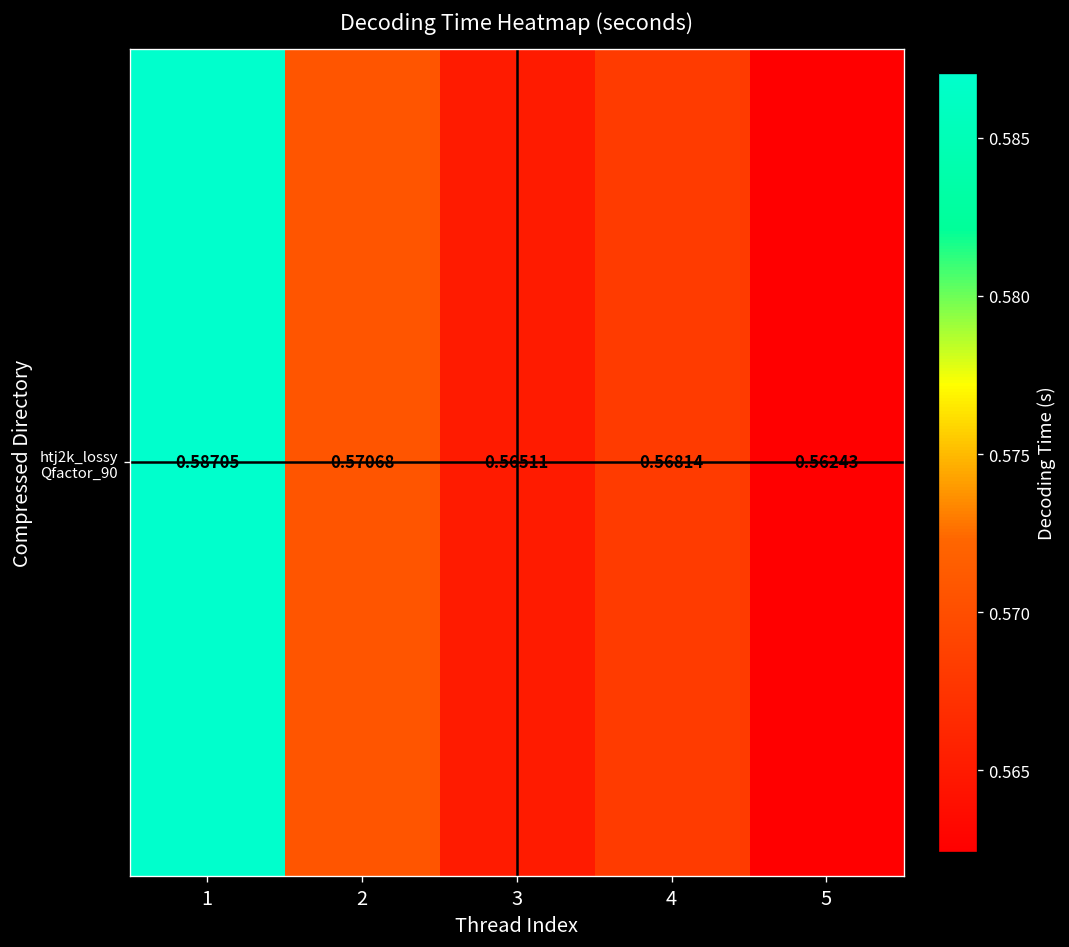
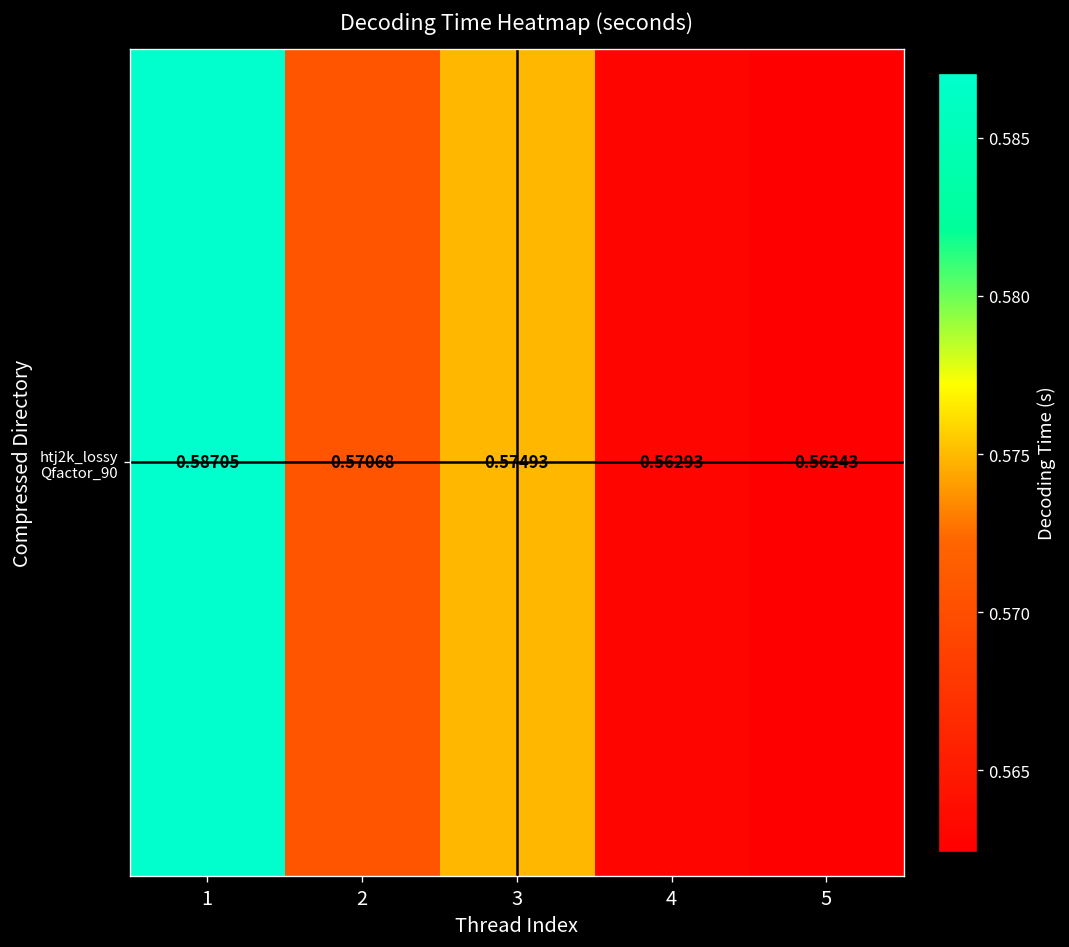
htj2k_lossy Qfactor_90, 3: 0.56511 -> 0.57493
htj2k_lossy Qfactor_90, 4: 0.56814 -> 0.56293
